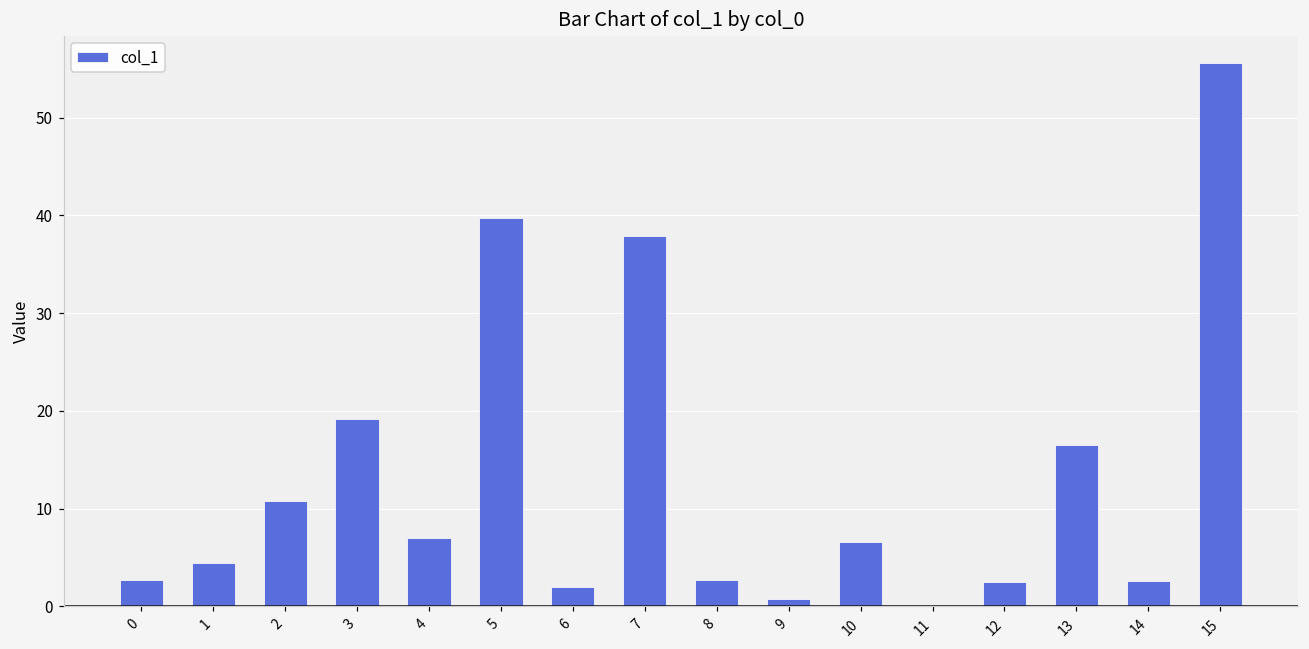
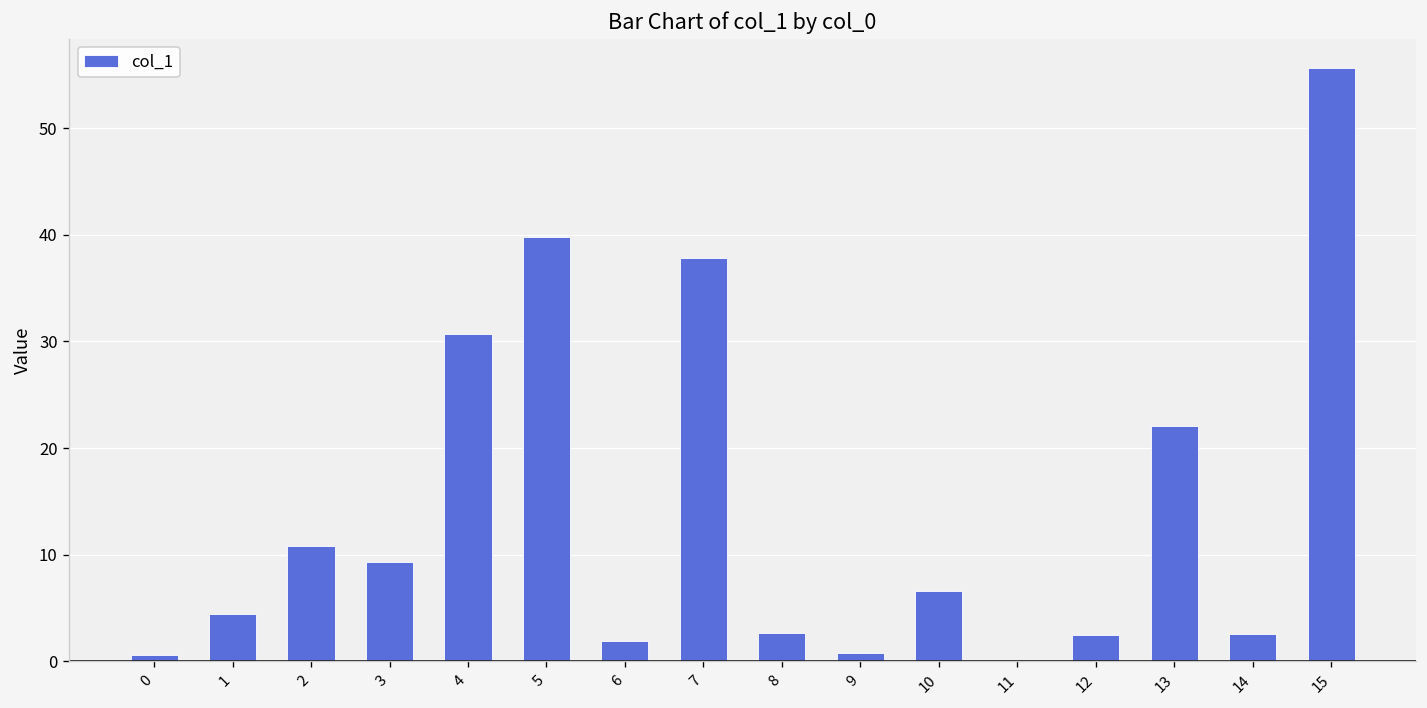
0: 3 -> 1
3: 19 -> 9
4: 7 -> 31
13: 17 -> 22
